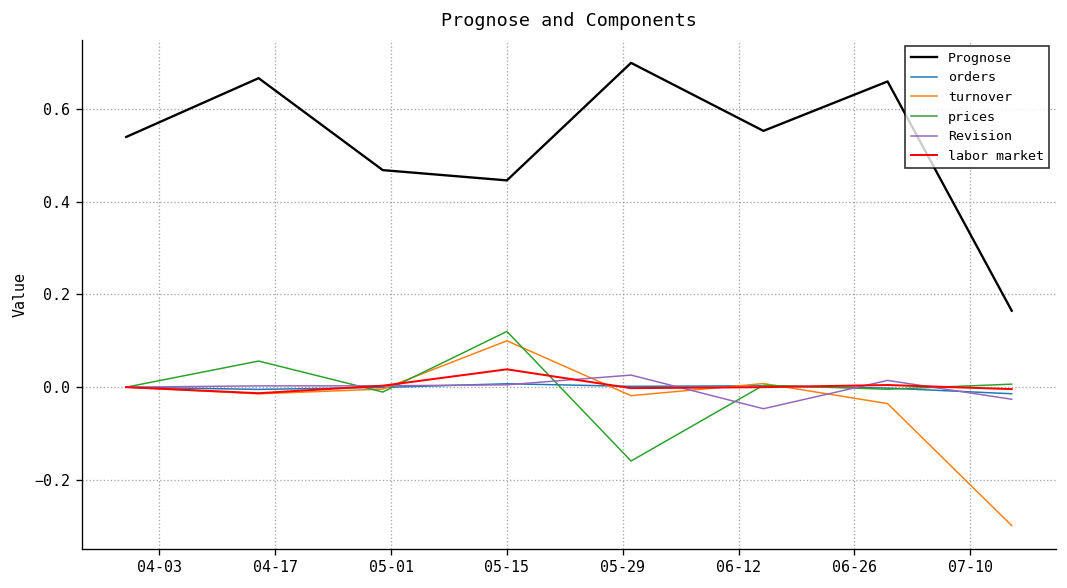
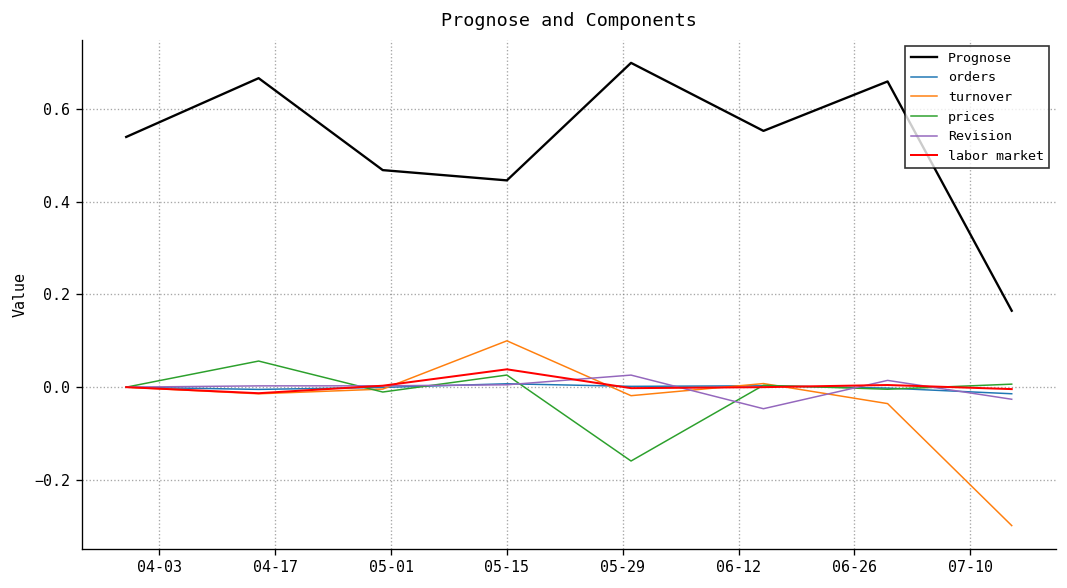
prices, 05-15: 0.12 -> 0.03
